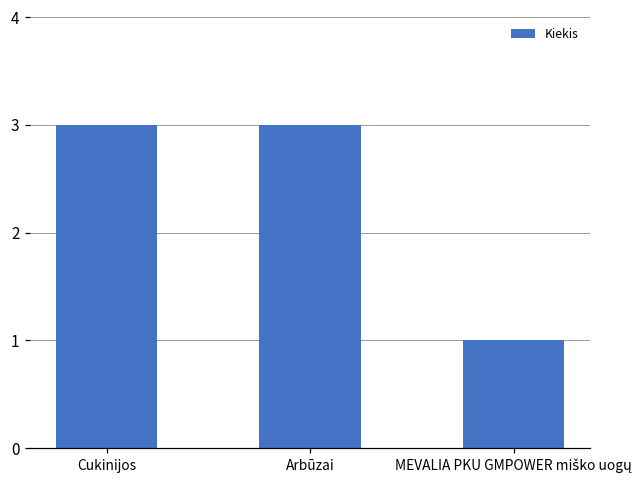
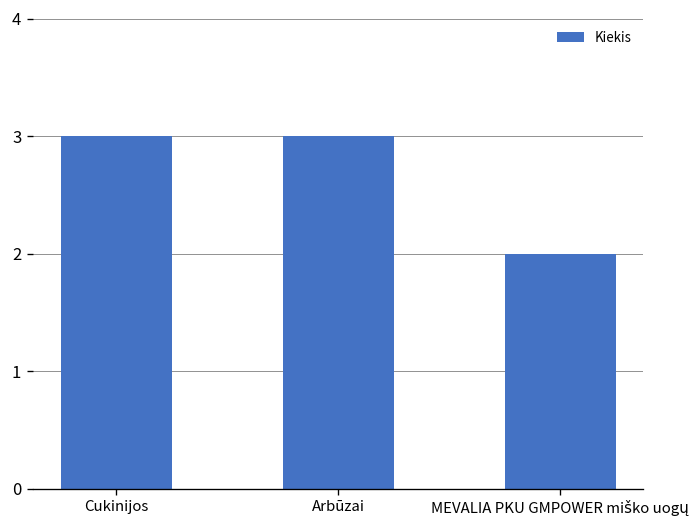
MEVALIA PKU GMPOWER miško uogų: 1 -> 2
